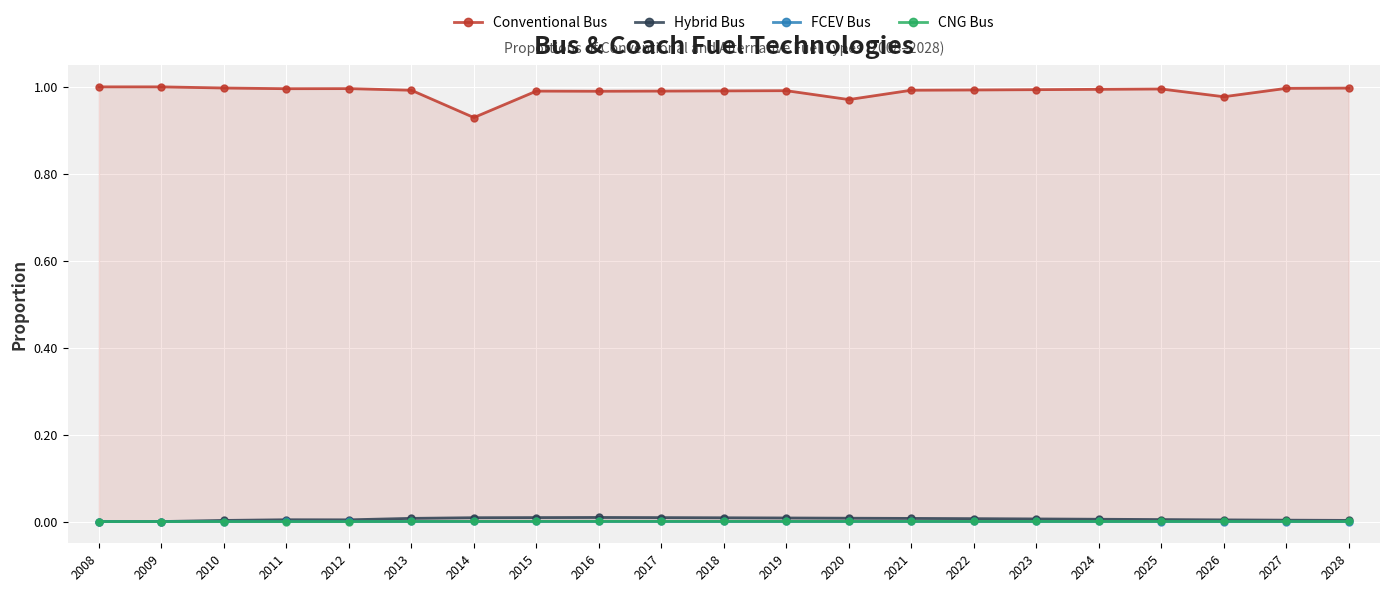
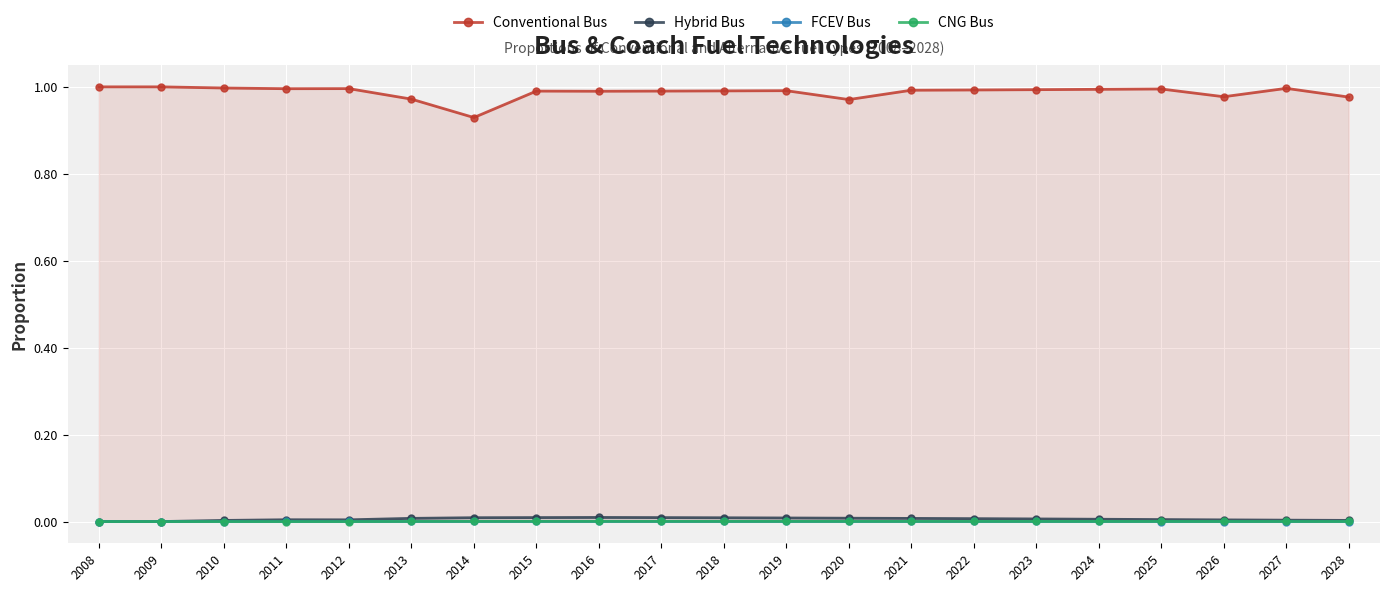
Conventional Bus, 2013: 0.99 -> 0.97
Conventional Bus, 2028: 1.00 -> 0.98
